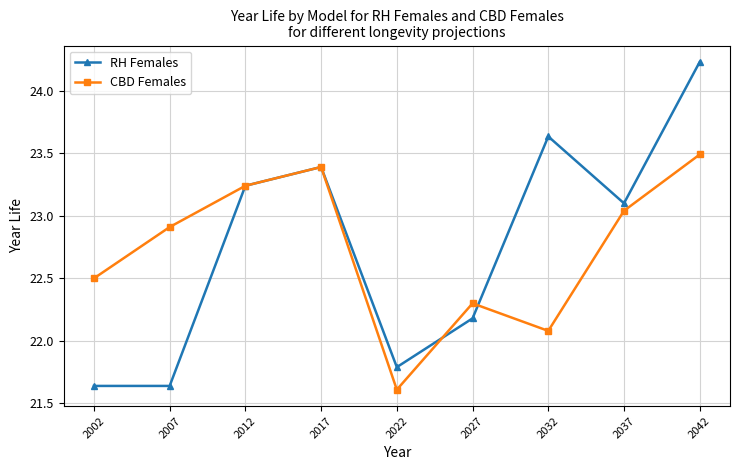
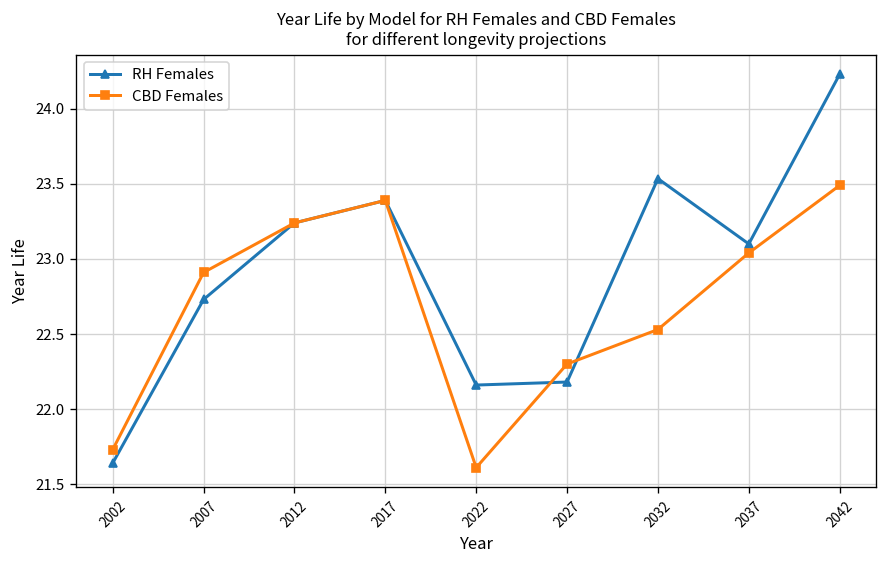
CBD Females, 2002: 22.50 -> 21.73
RH Females, 2007: 21.64 -> 22.73
RH Females, 2022: 21.79 -> 22.16
RH Females, 2032: 23.63 -> 23.54
CBD Females, 2032: 22.08 -> 22.53
